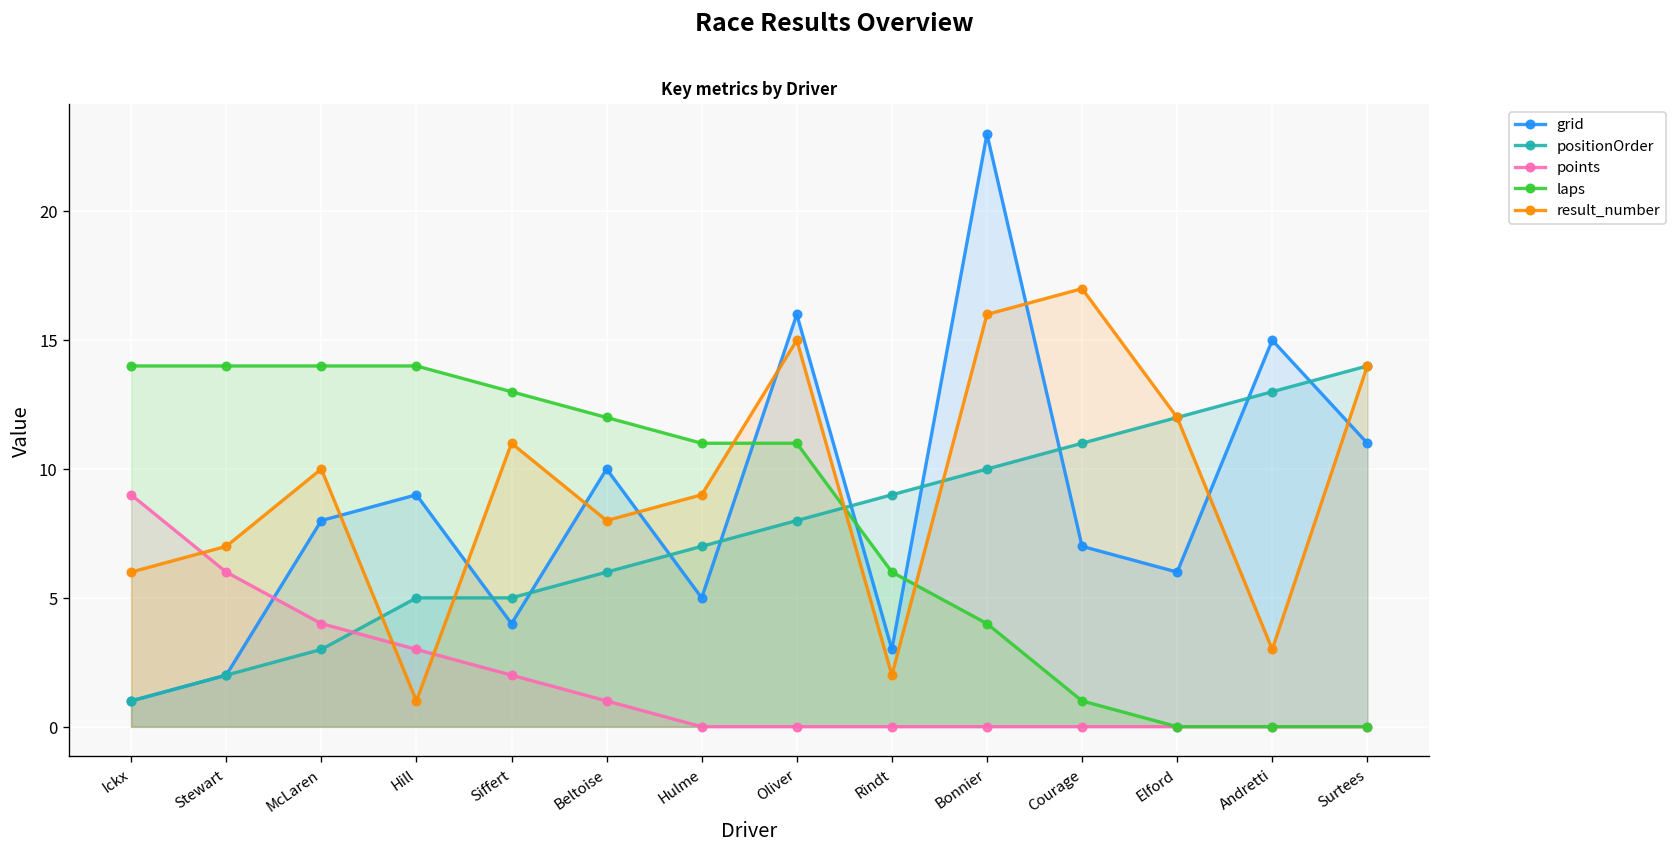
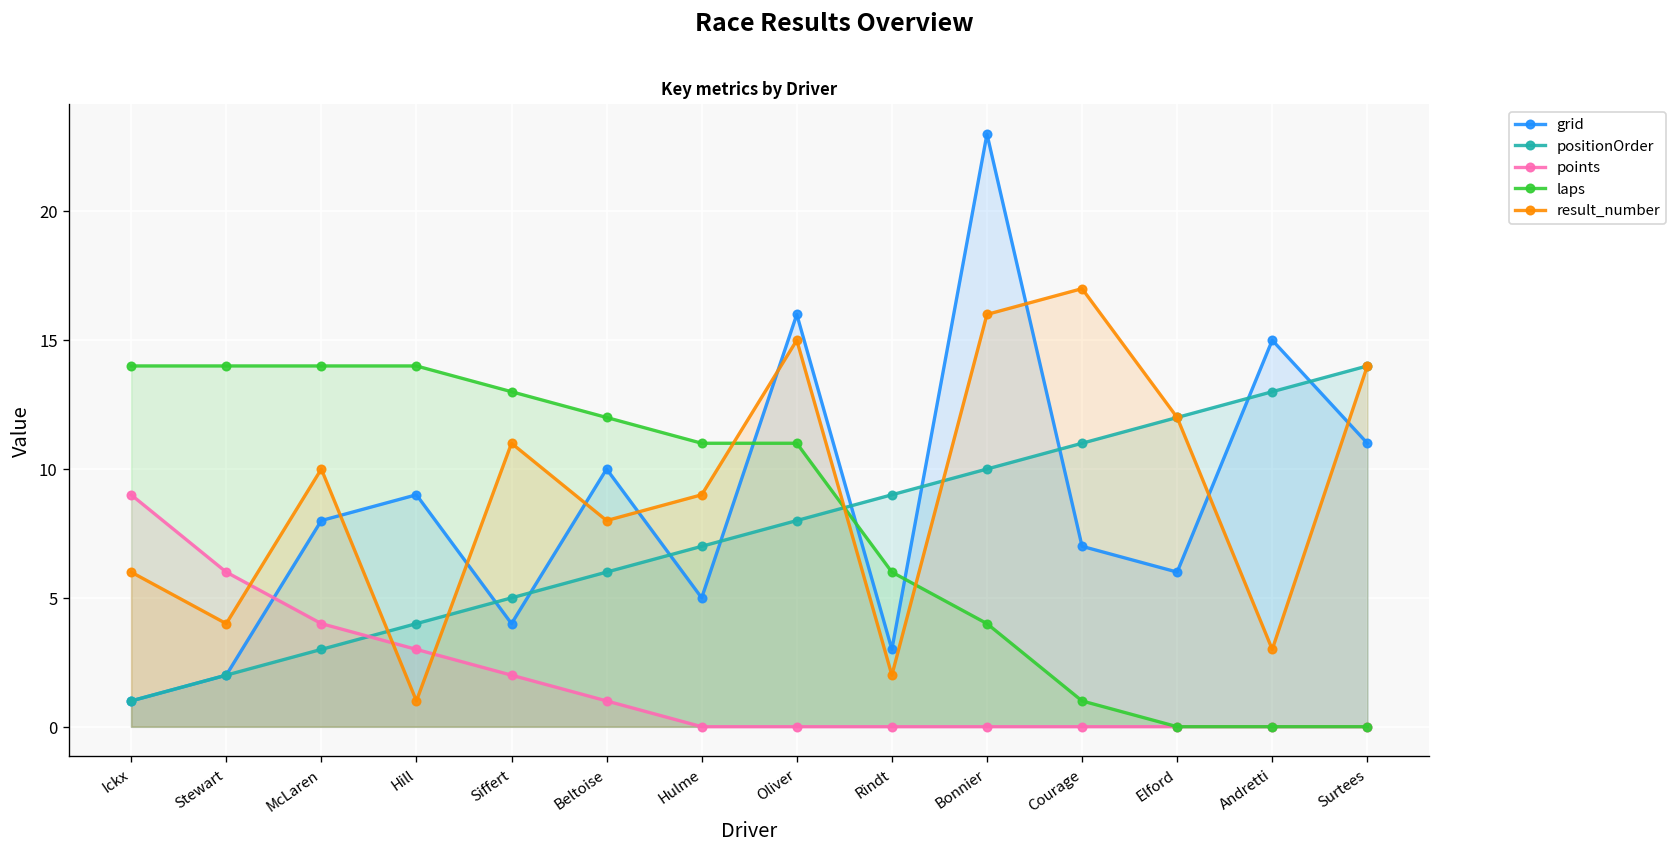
result_number, Stewart: 7 -> 4
positionOrder, Hill: 5 -> 4
